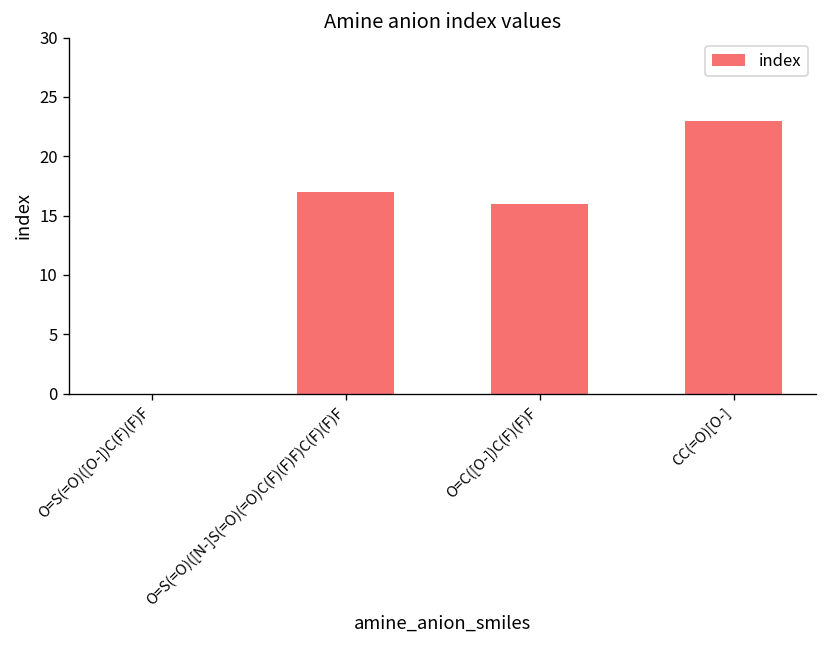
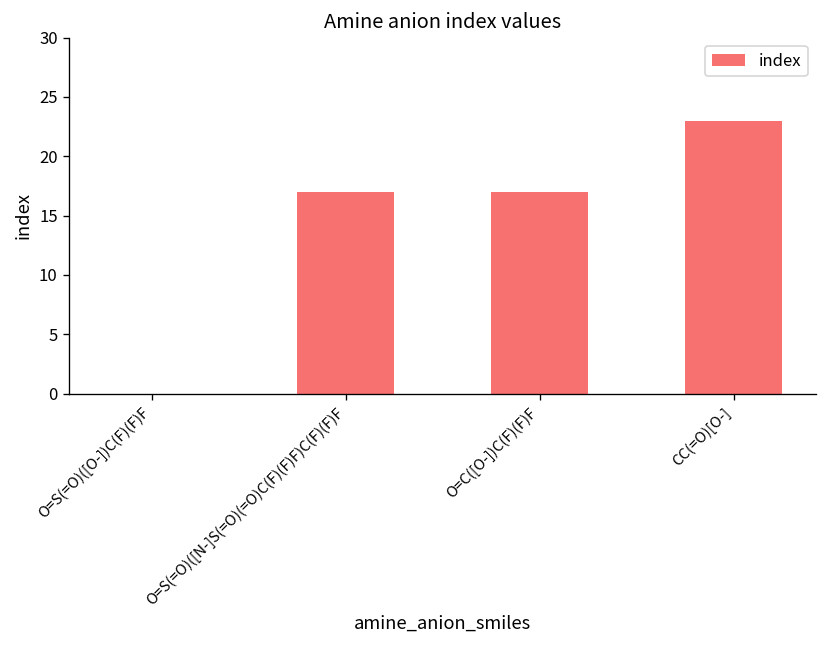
O=C([O-])C(F)(F)F: 16 -> 17
